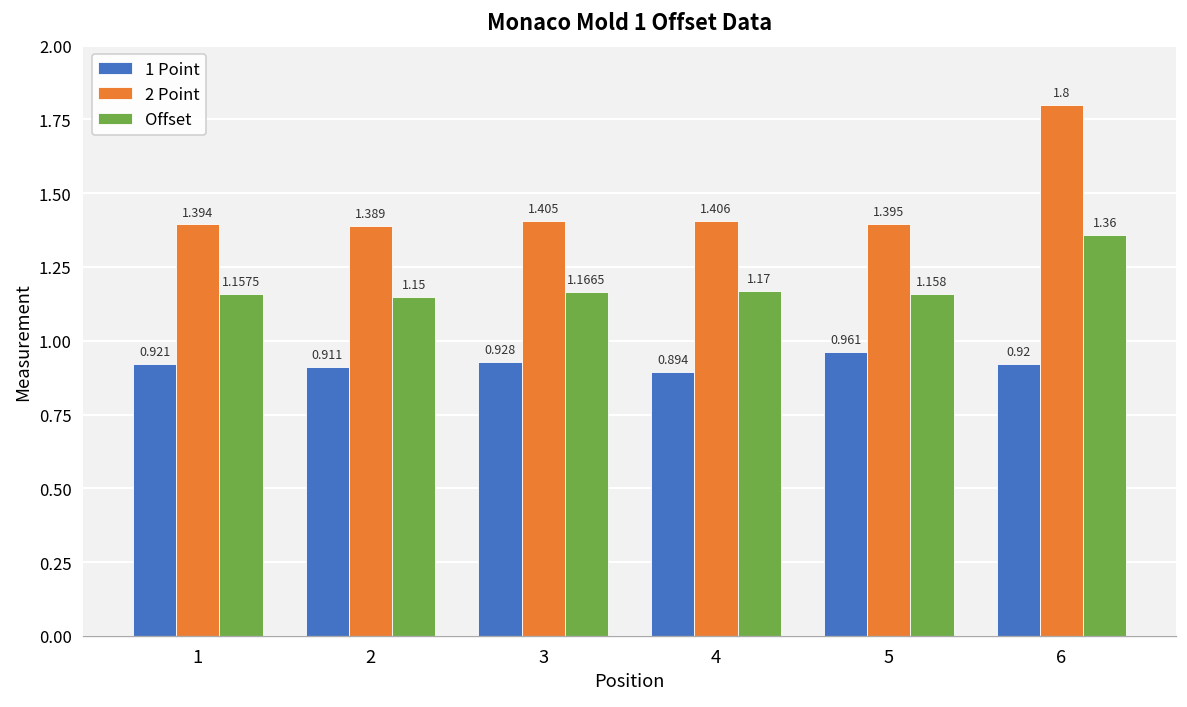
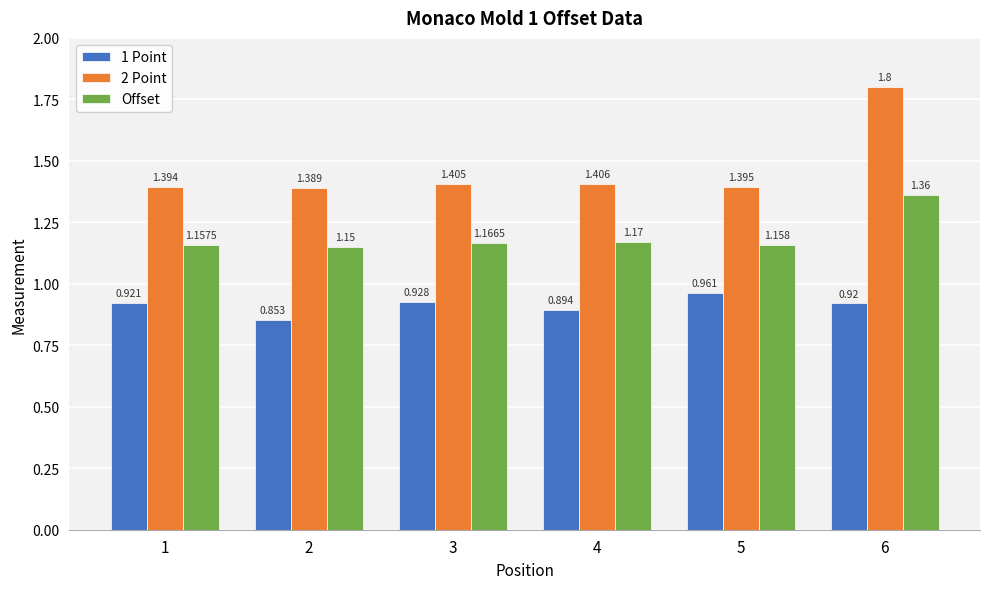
1 Point, 2: 0.911 -> 0.853
